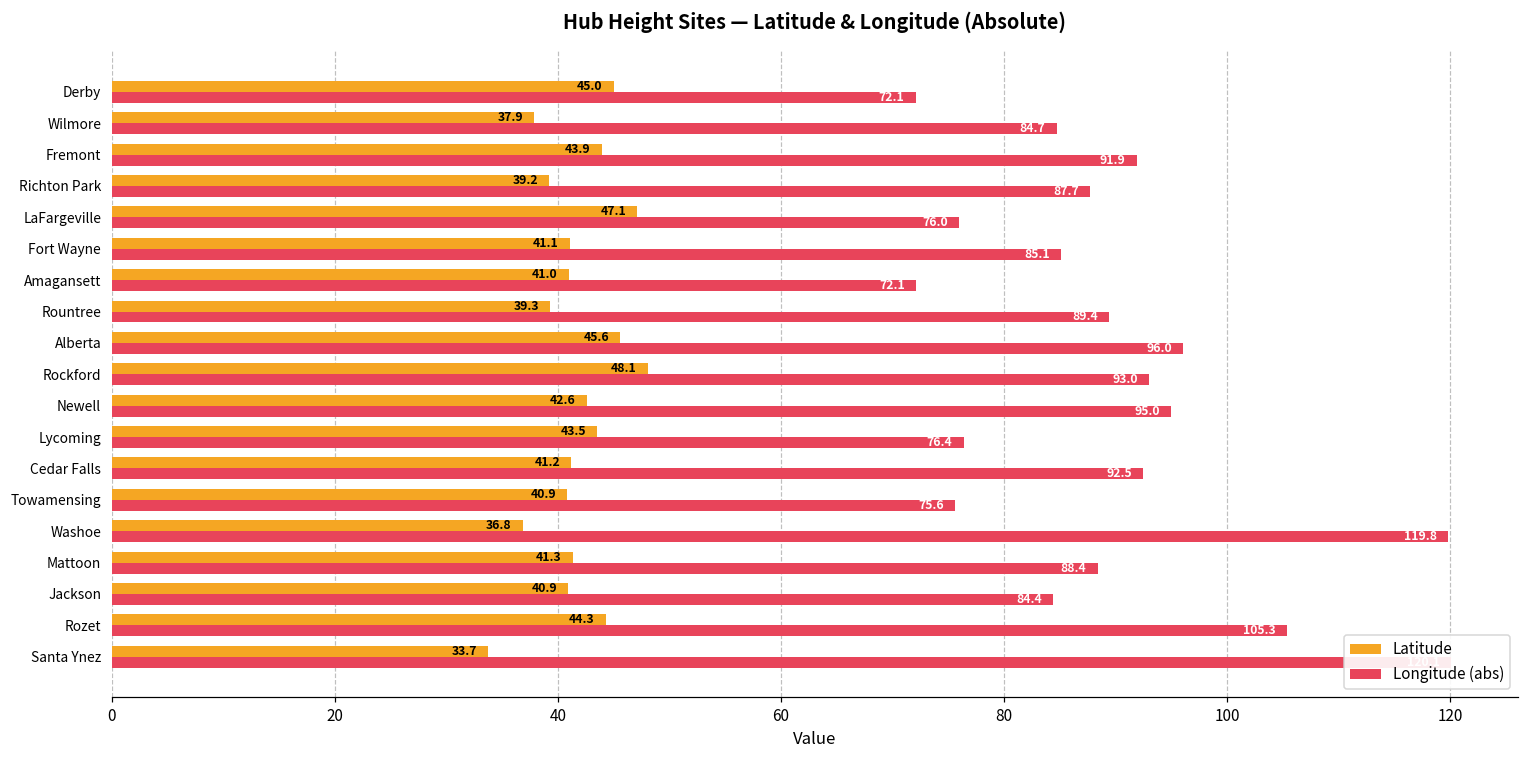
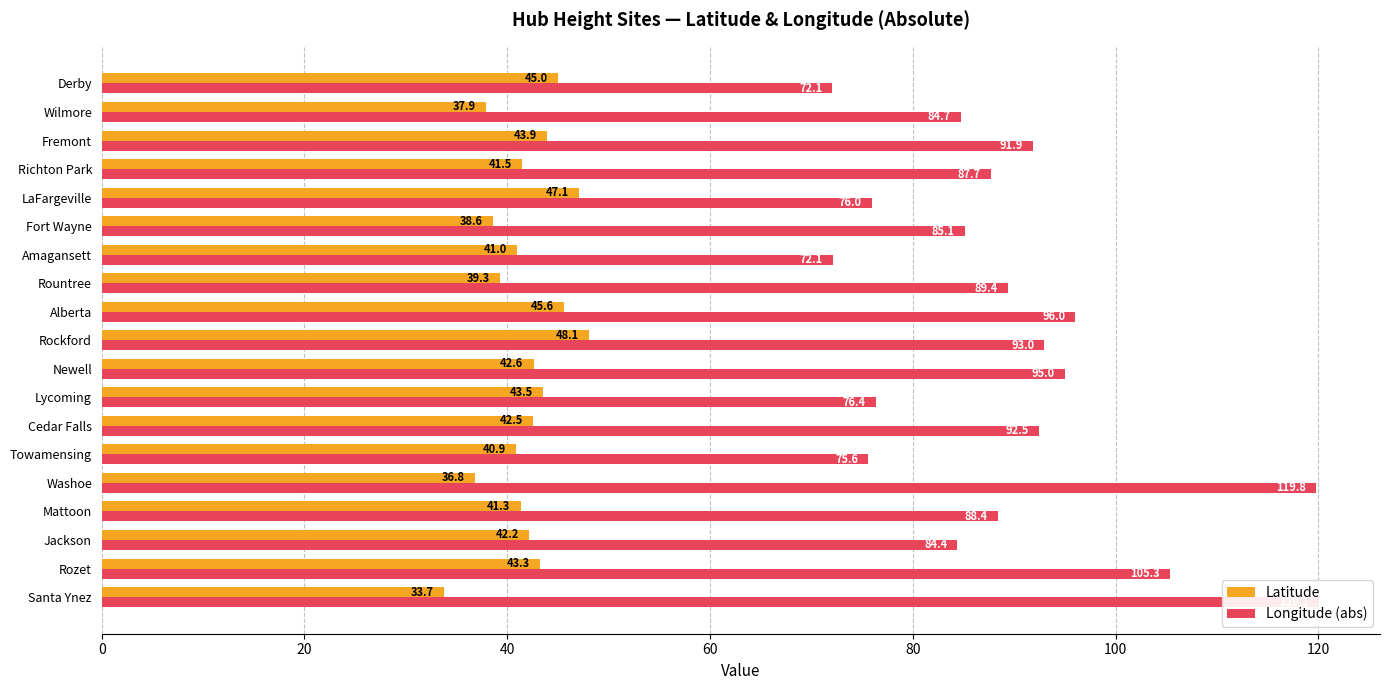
Latitude, Richton Park: 39.2 -> 41.5
Latitude, Fort Wayne: 41.1 -> 38.6
Latitude, Cedar Falls: 41.2 -> 42.5
Latitude, Jackson: 40.9 -> 42.2
Latitude, Rozet: 44.3 -> 43.3
